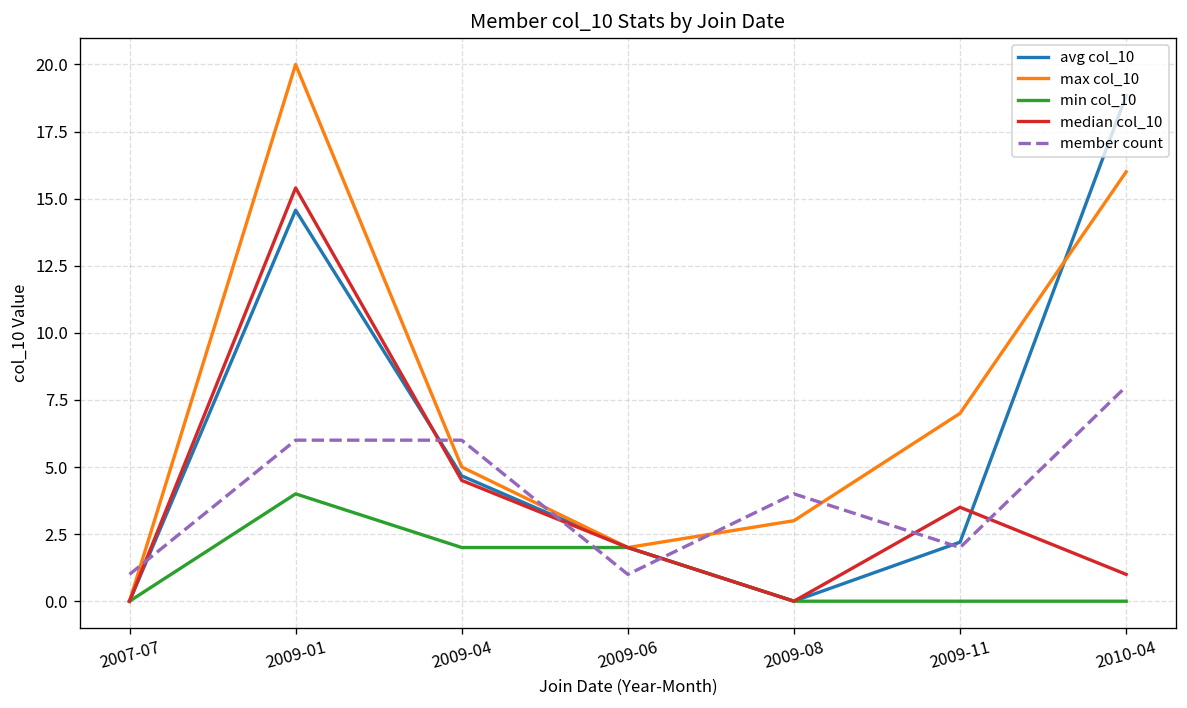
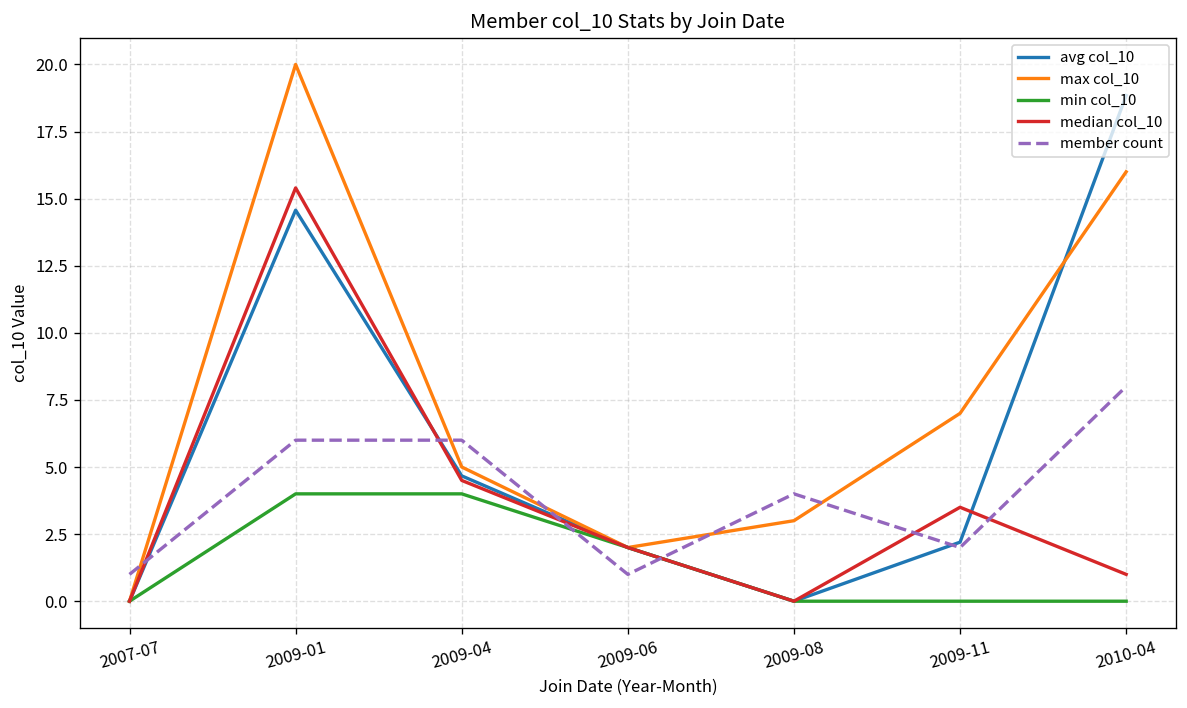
min col_10, 2009-04: 2 -> 4
